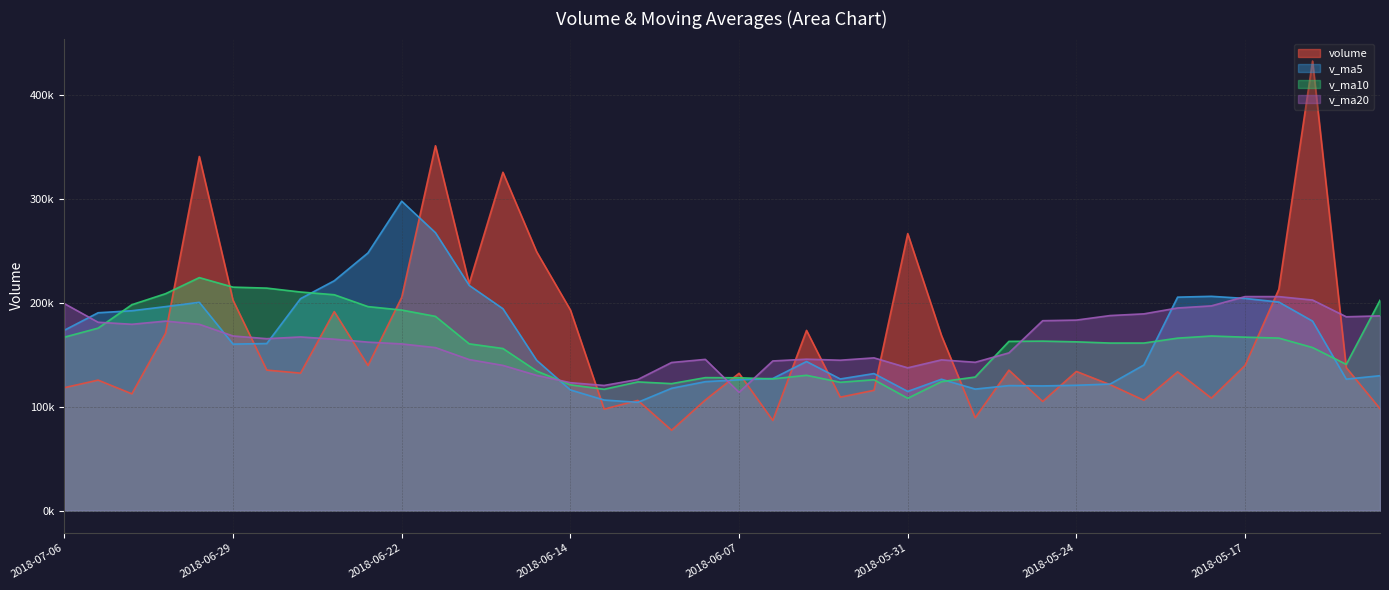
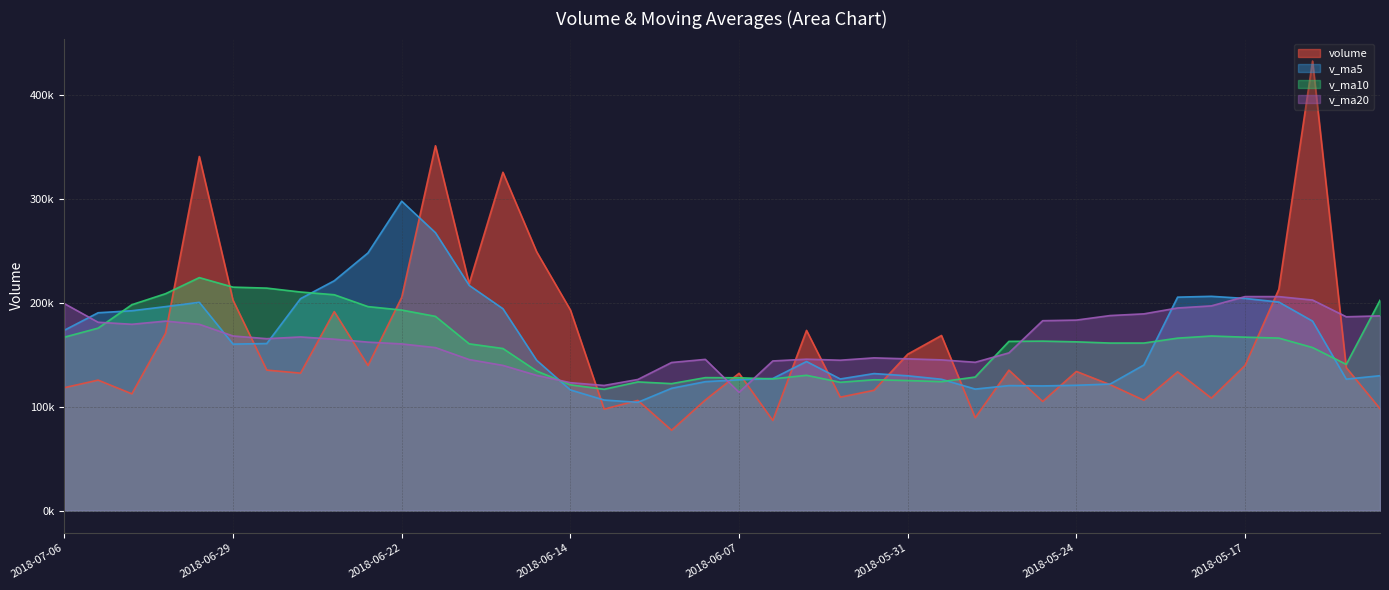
volume, 2018-05-31: 267000 -> 151000
v_ma5, 2018-05-31: 115000 -> 130000
v_ma10, 2018-05-31: 108000 -> 125000
v_ma20, 2018-05-31: 137000 -> 146000
